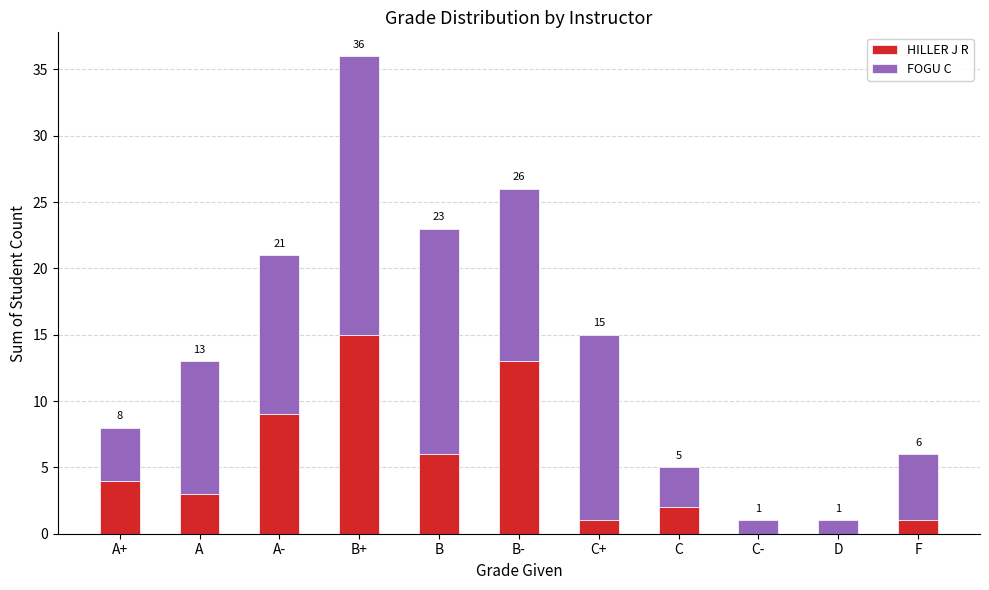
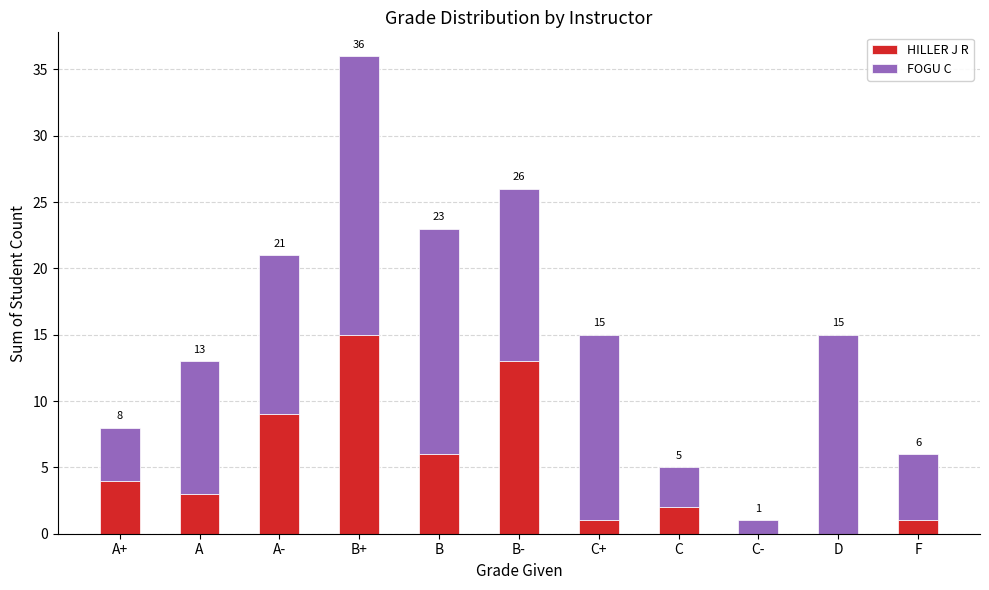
FOGU C, D: 1 -> 15
